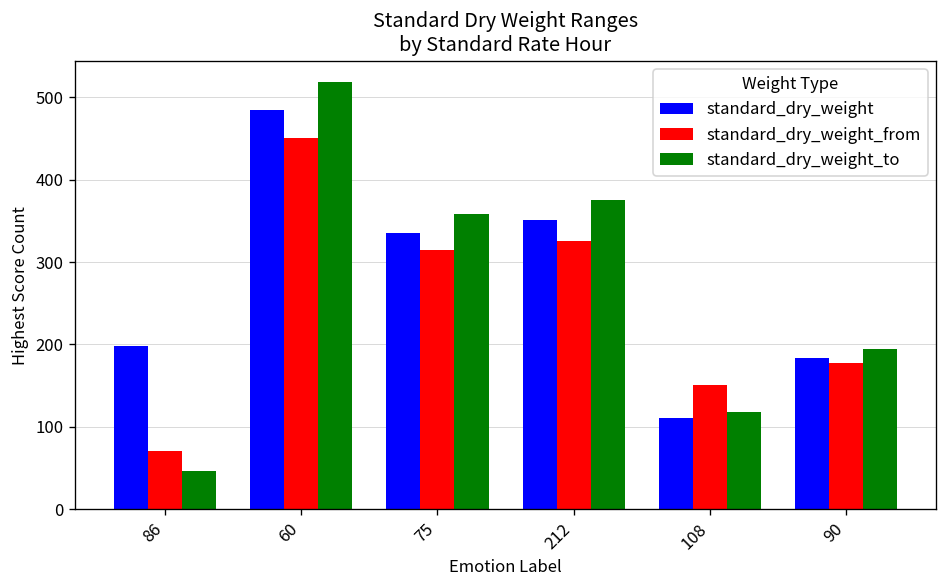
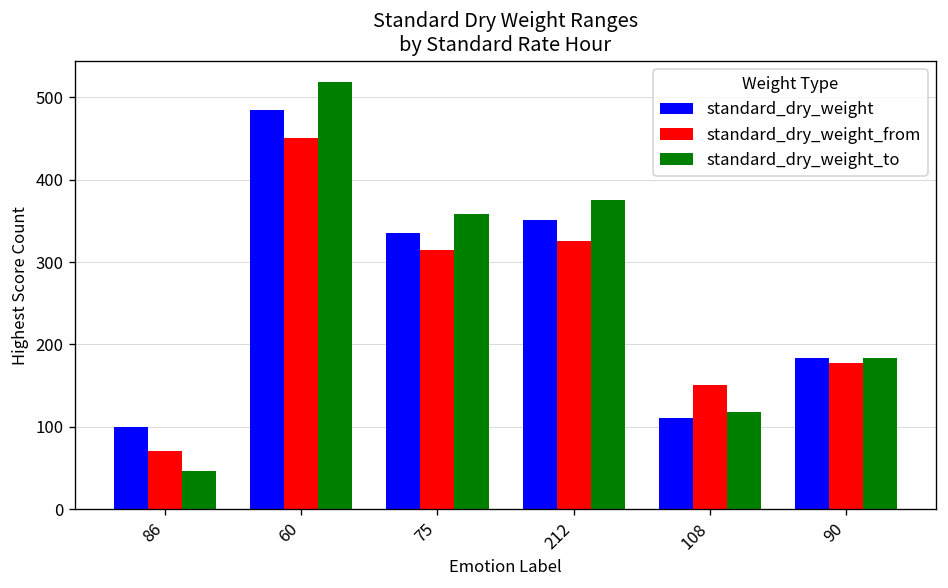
standard_dry_weight, 86: 200 -> 100
standard_dry_weight_to, 90: 200 -> 180
